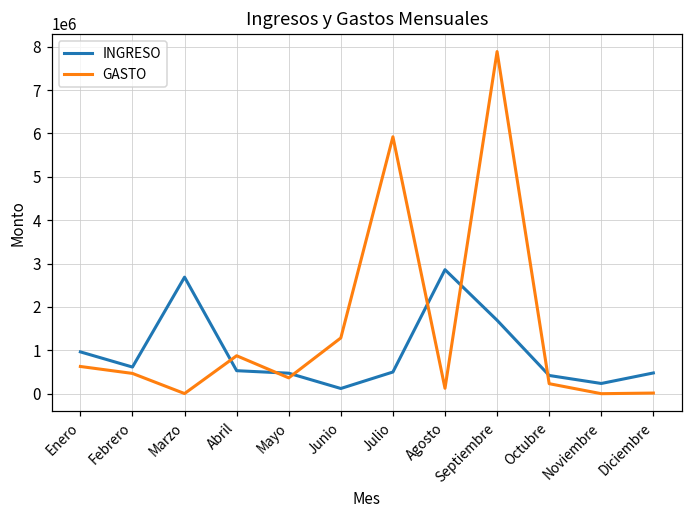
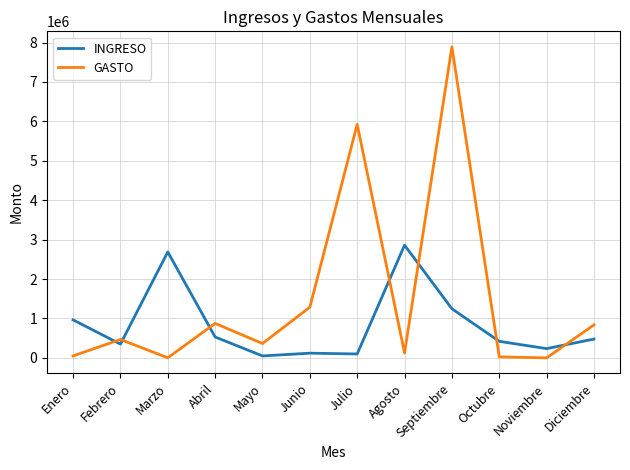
GASTO, Enero: 600000 -> 100000
INGRESO, Febrero: 600000 -> 400000
INGRESO, Mayo: 500000 -> 100000
INGRESO, Julio: 500000 -> 100000
INGRESO, Septiembre: 1700000 -> 1200000
GASTO, Octubre: 200000 -> 0
GASTO, Diciembre: 0 -> 800000
